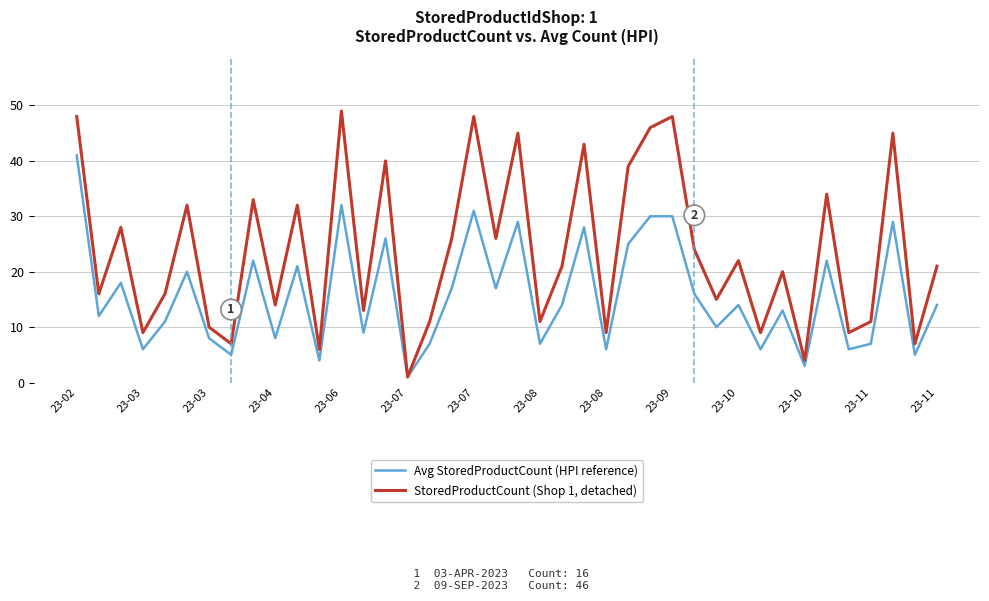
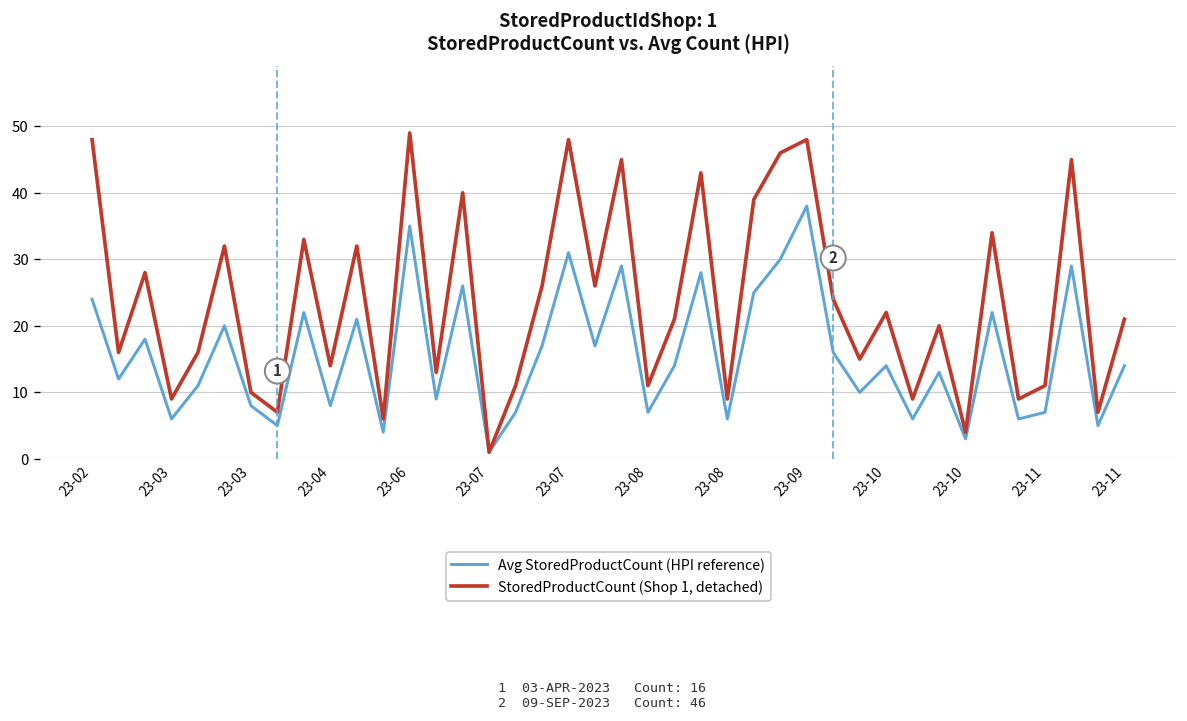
Avg StoredProductCount (HPI reference), 23-02: 41 -> 24
Avg StoredProductCount (HPI reference), 23-06: 32 -> 35
Avg StoredProductCount (HPI reference), 23-09: 30 -> 38
